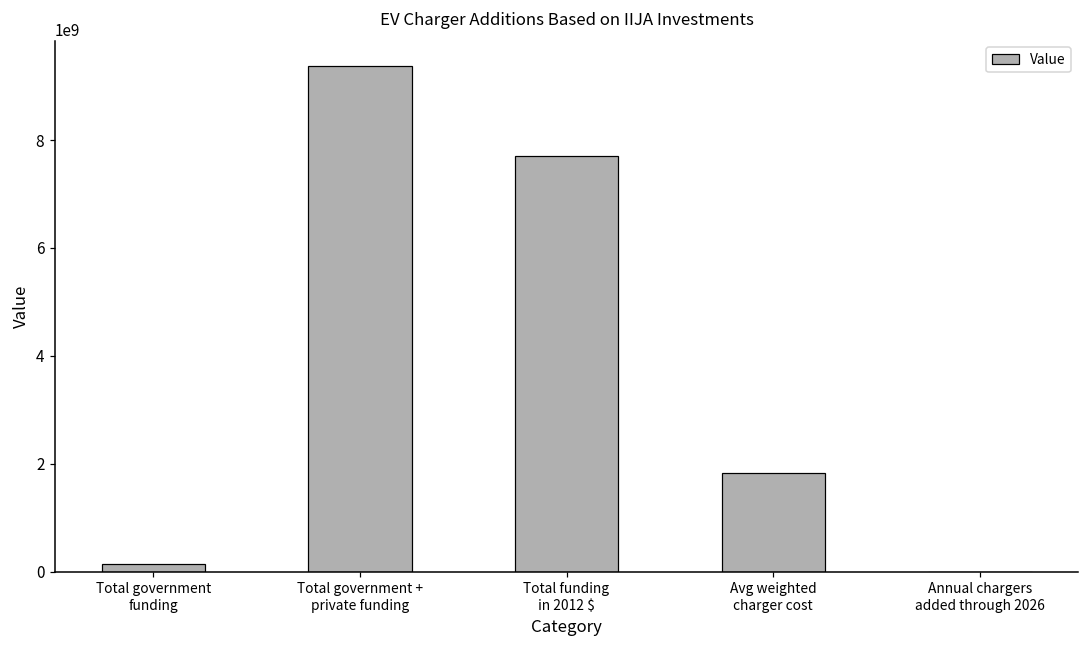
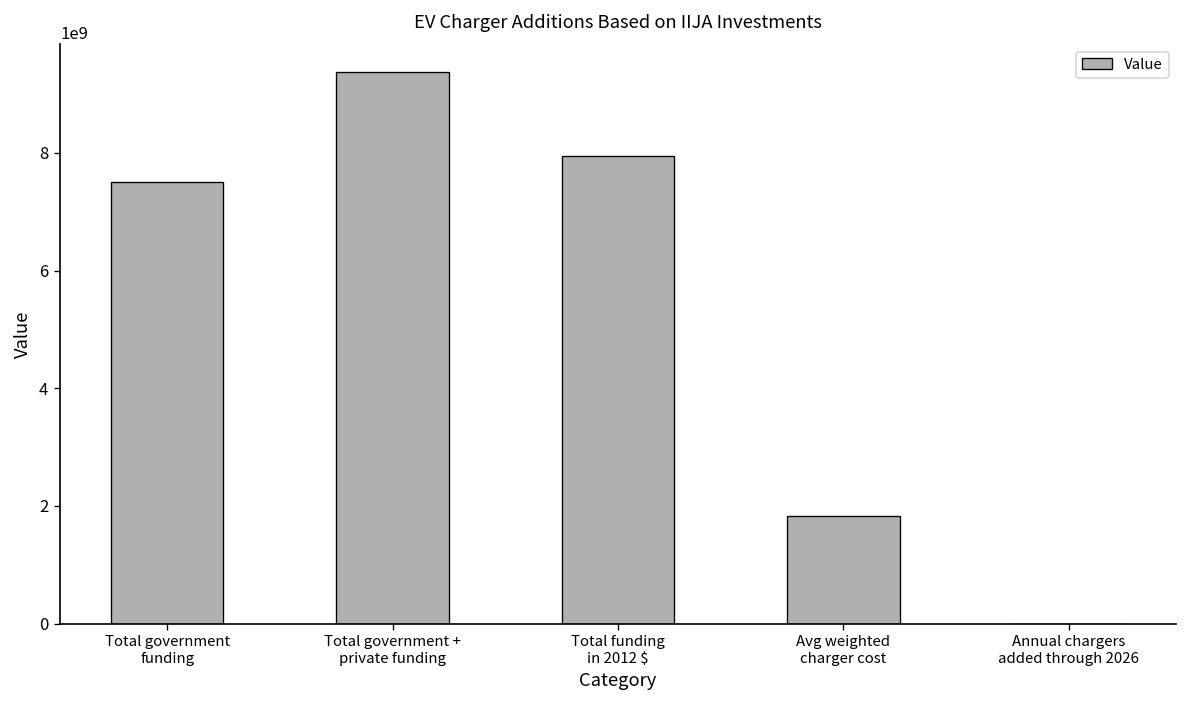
Total government funding: 100000000 -> 7500000000
Total funding in 2012 $: 7700000000 -> 7900000000
